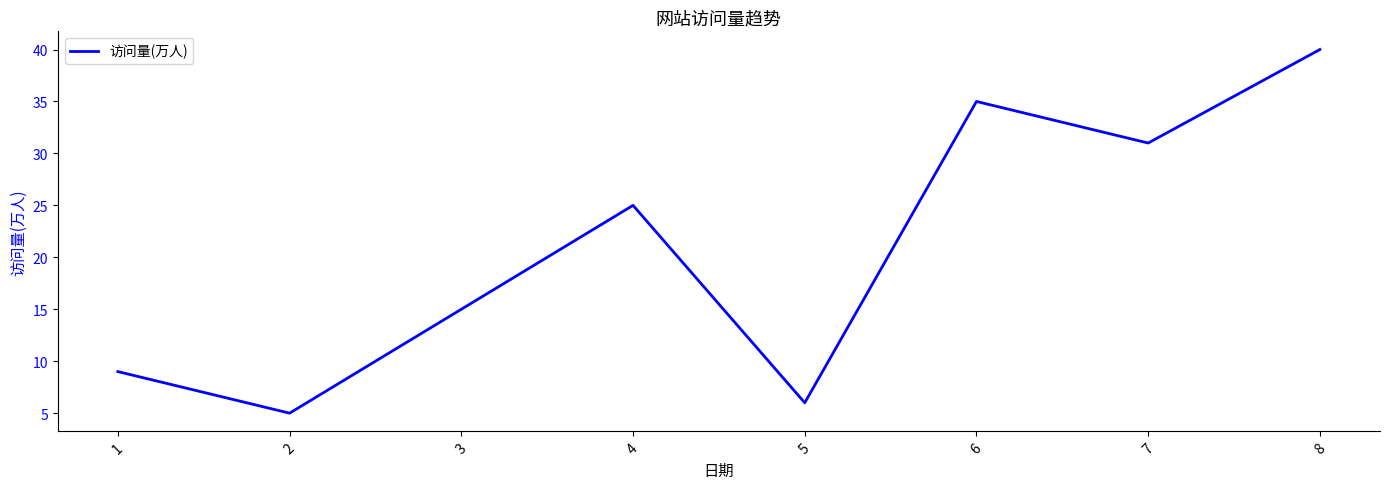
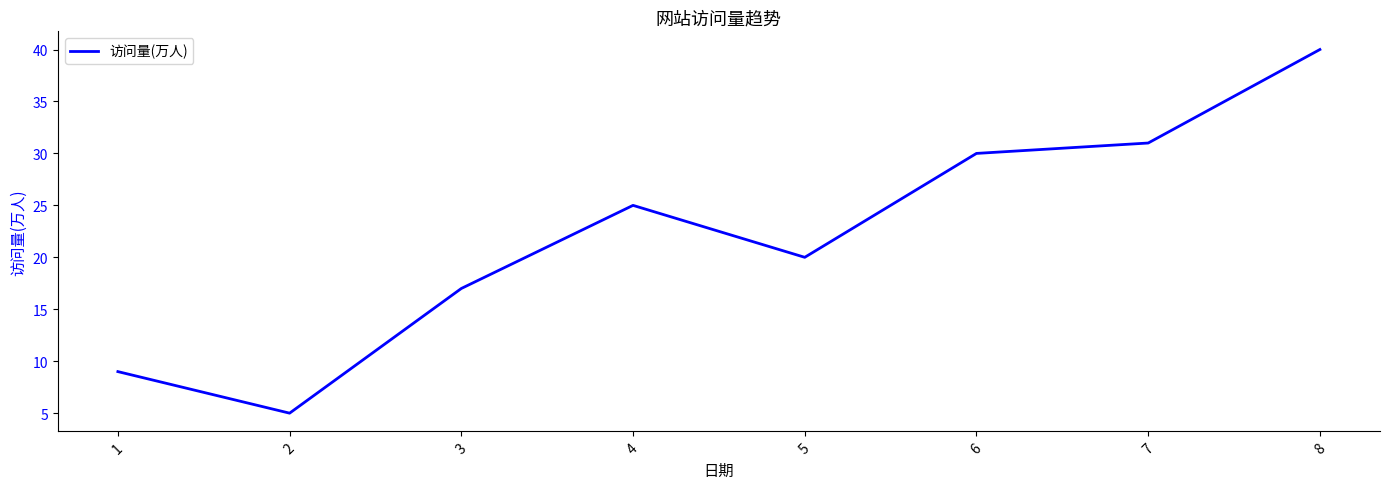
3: 15 -> 17
5: 6 -> 20
6: 35 -> 30
